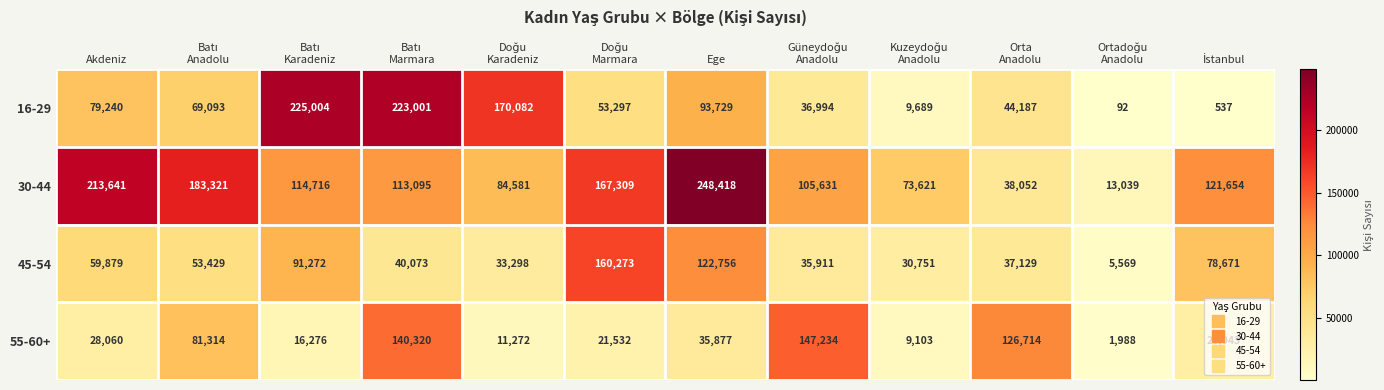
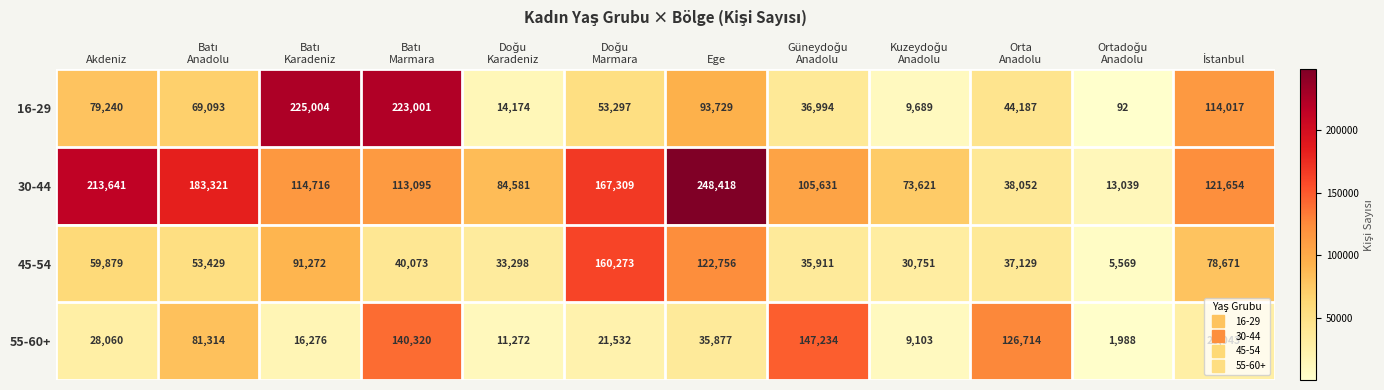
16-29, Doğu Karadeniz: 170,082 -> 14,174
16-29, İstanbul: 537 -> 114,017
